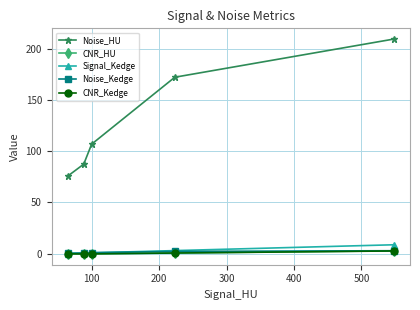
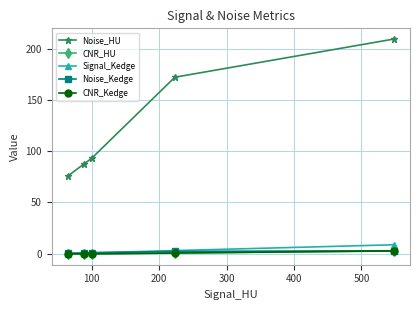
Noise_HU, 100: 107 -> 93
